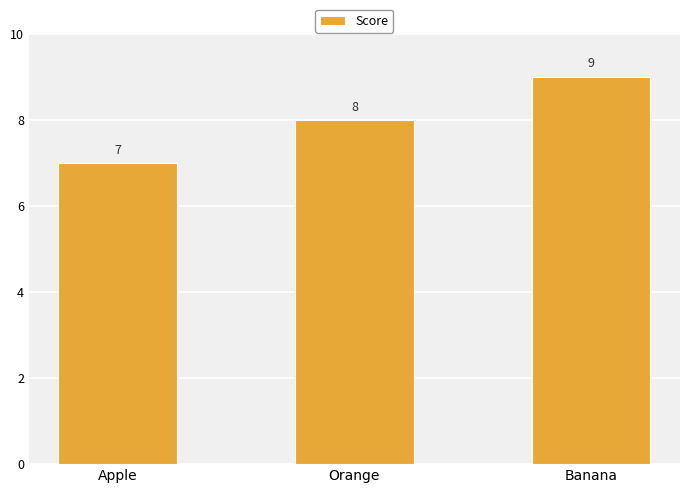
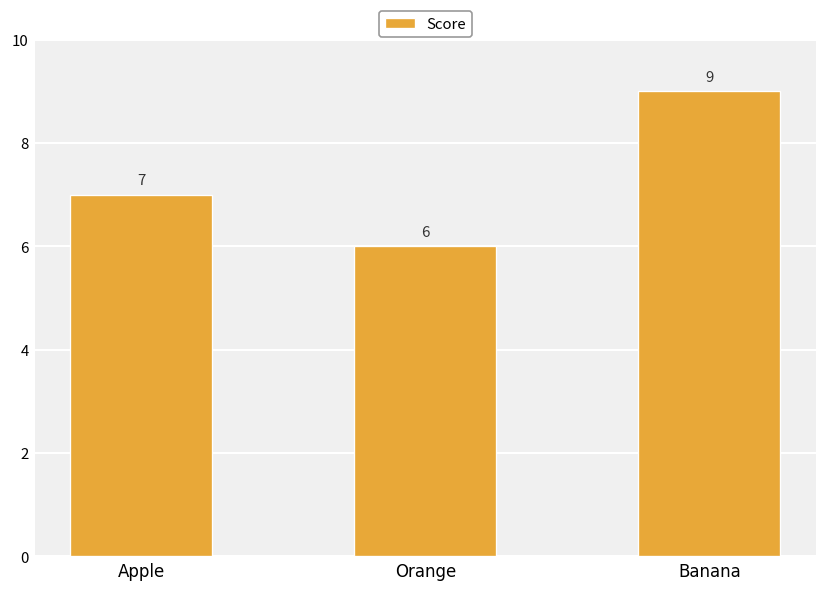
Orange: 8 -> 6
